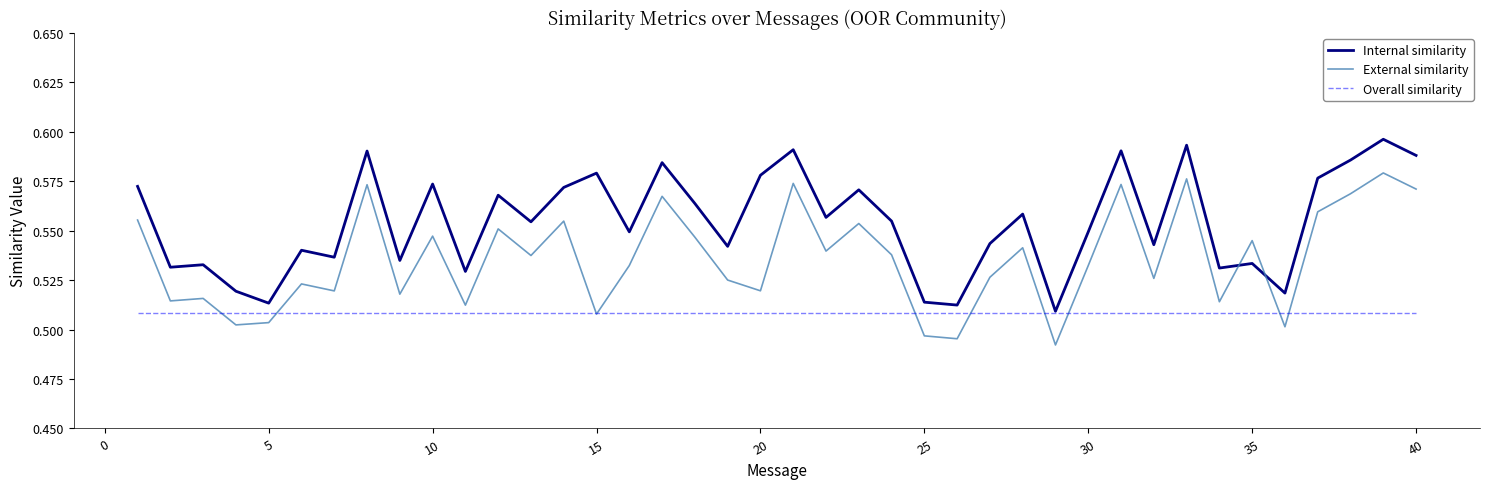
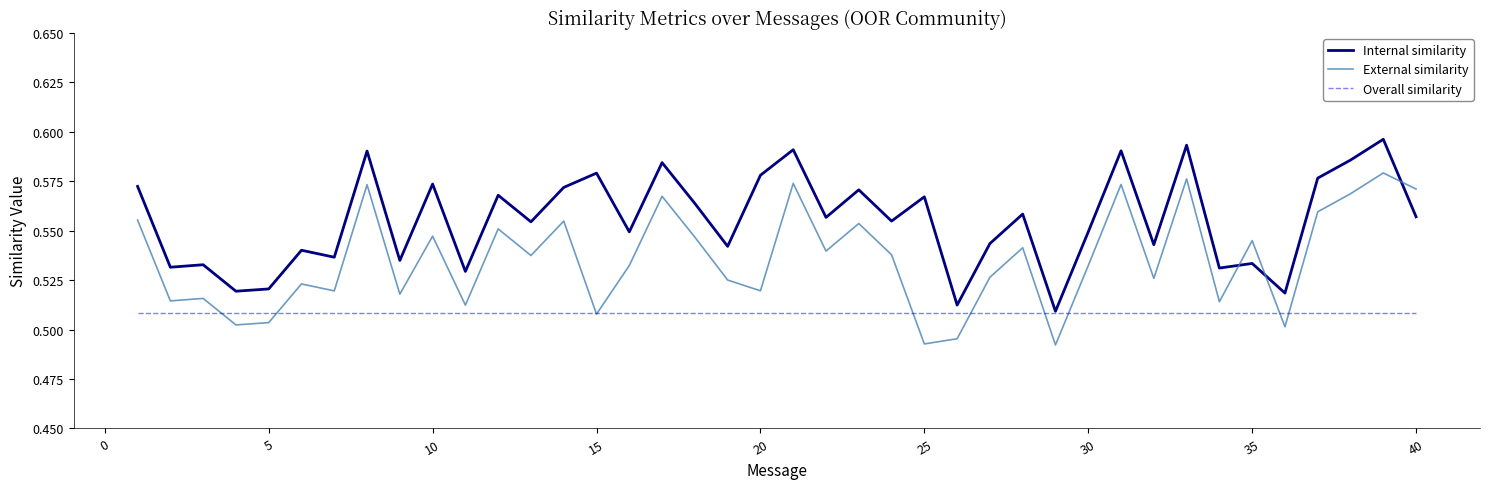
Internal similarity, 5: 0.513 -> 0.521
Internal similarity, 25: 0.514 -> 0.567
External similarity, 25: 0.497 -> 0.493
Internal similarity, 40: 0.588 -> 0.557
